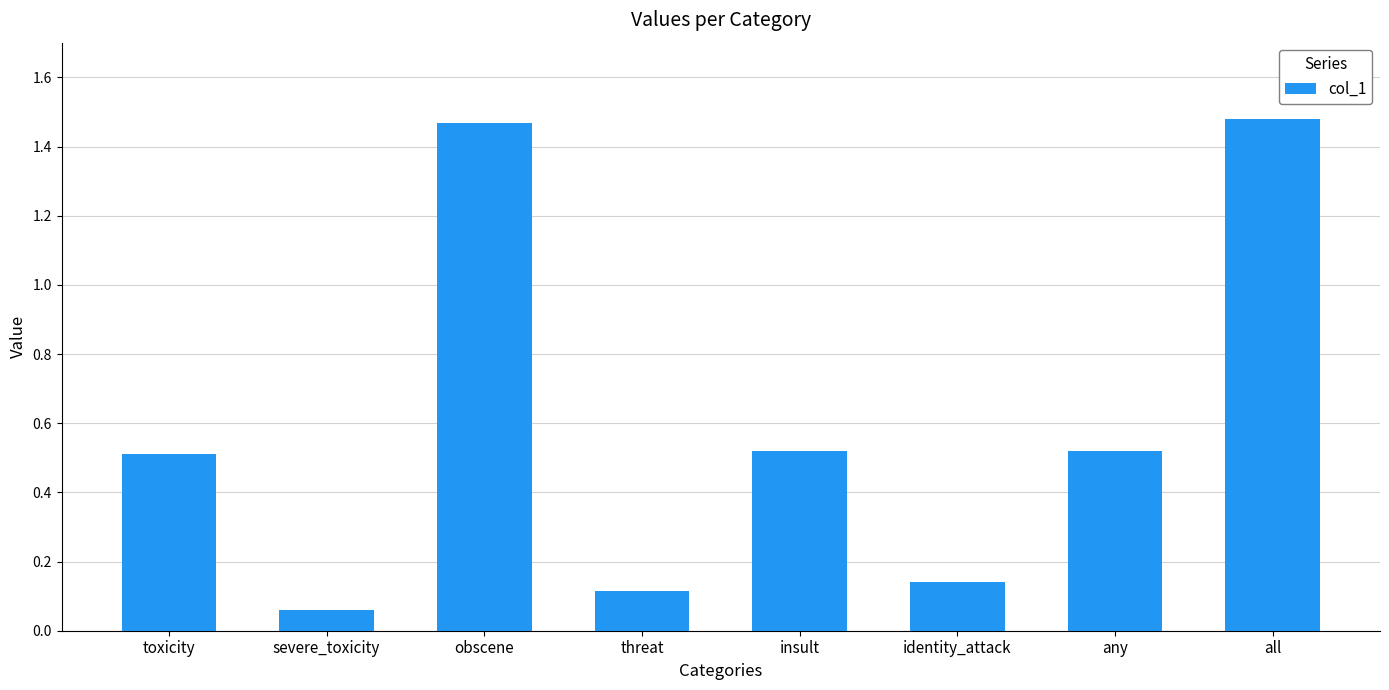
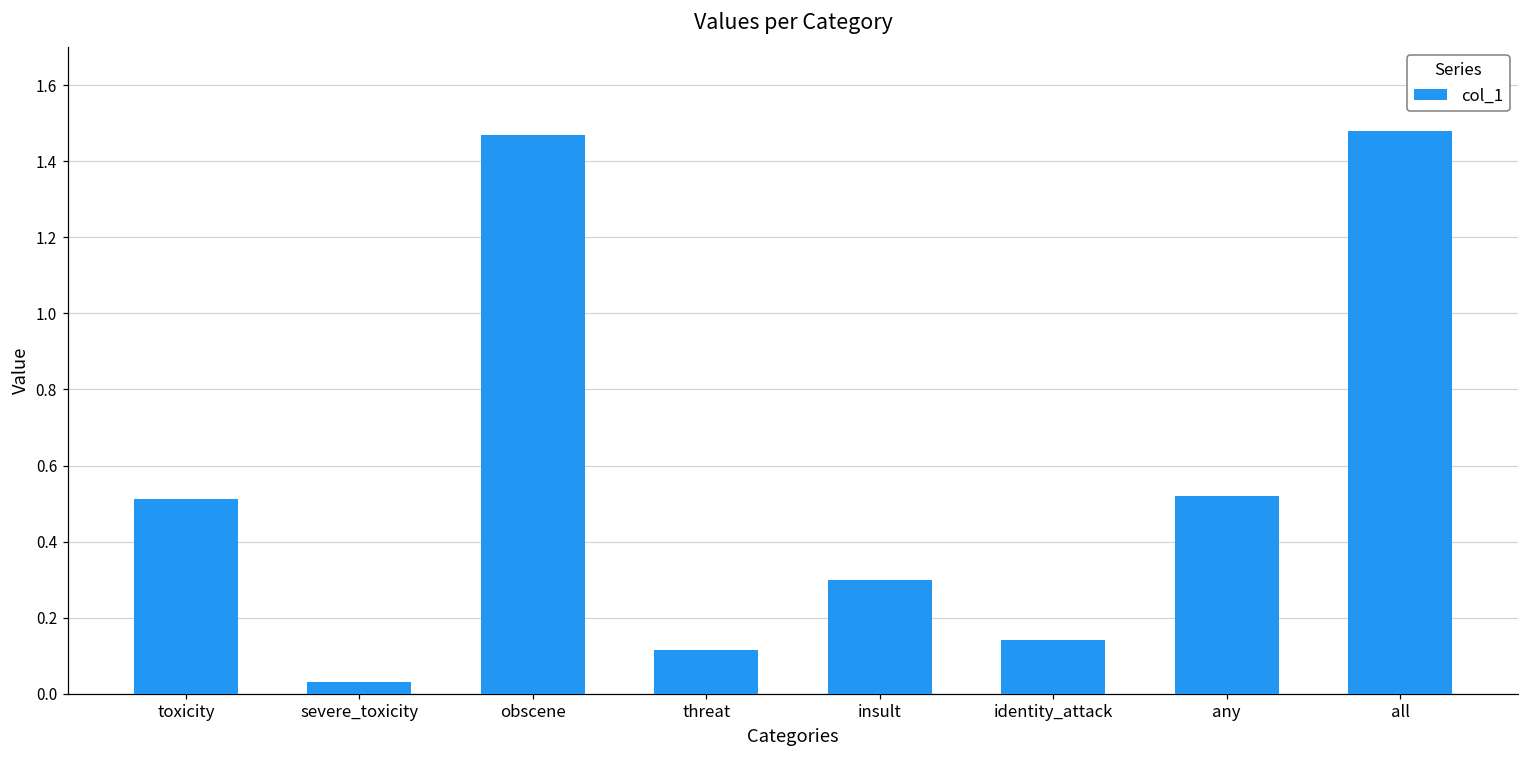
severe_toxicity: 0.06 -> 0.03
insult: 0.52 -> 0.30
